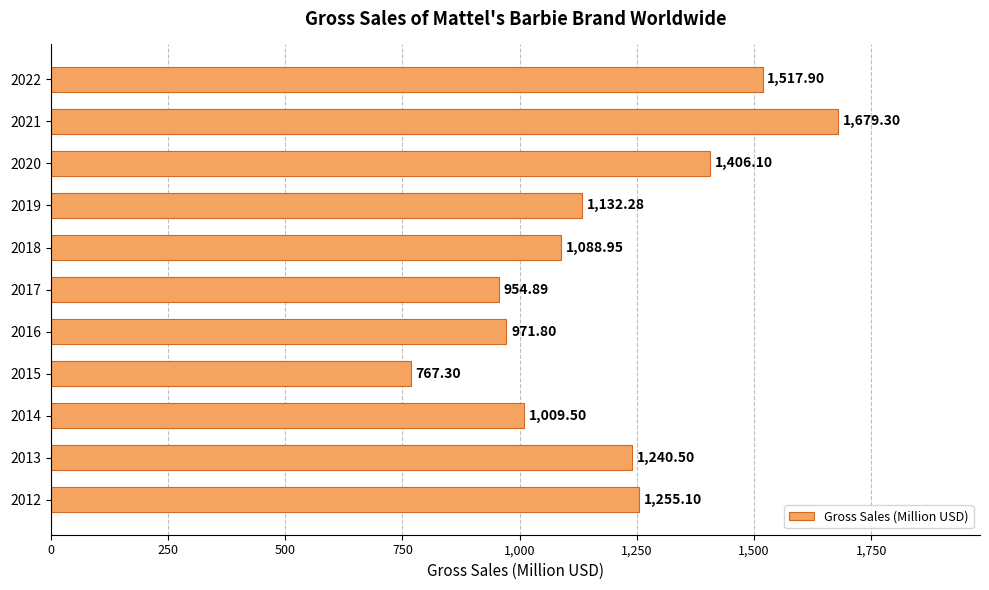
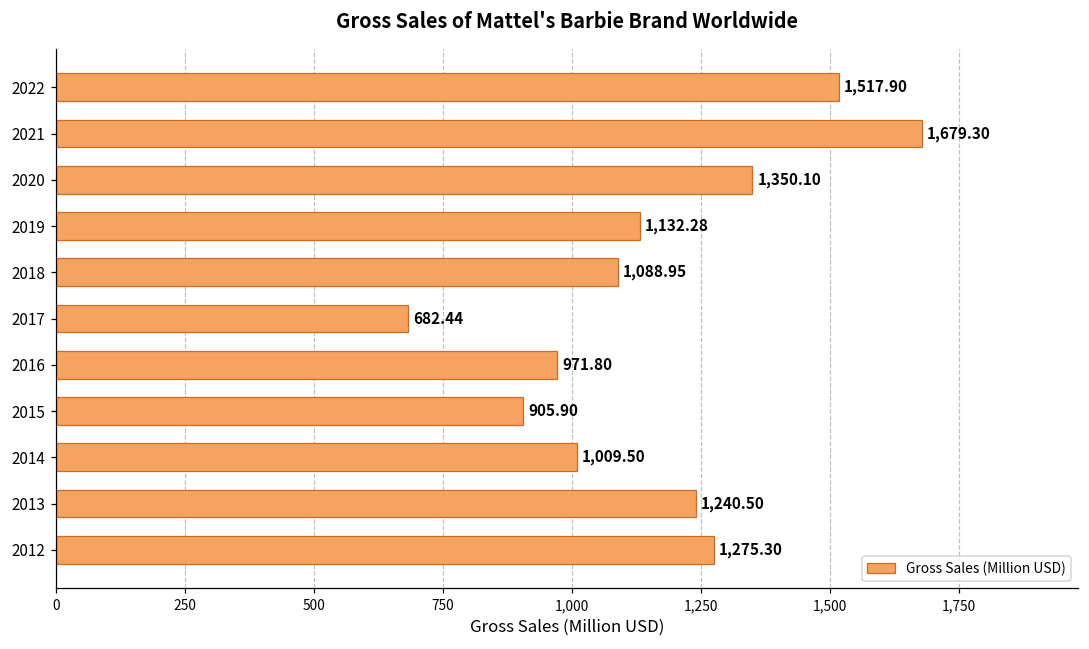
2020: 1,406.10 -> 1,350.10
2017: 954.89 -> 682.44
2015: 767.30 -> 905.90
2012: 1,255.10 -> 1,275.30
